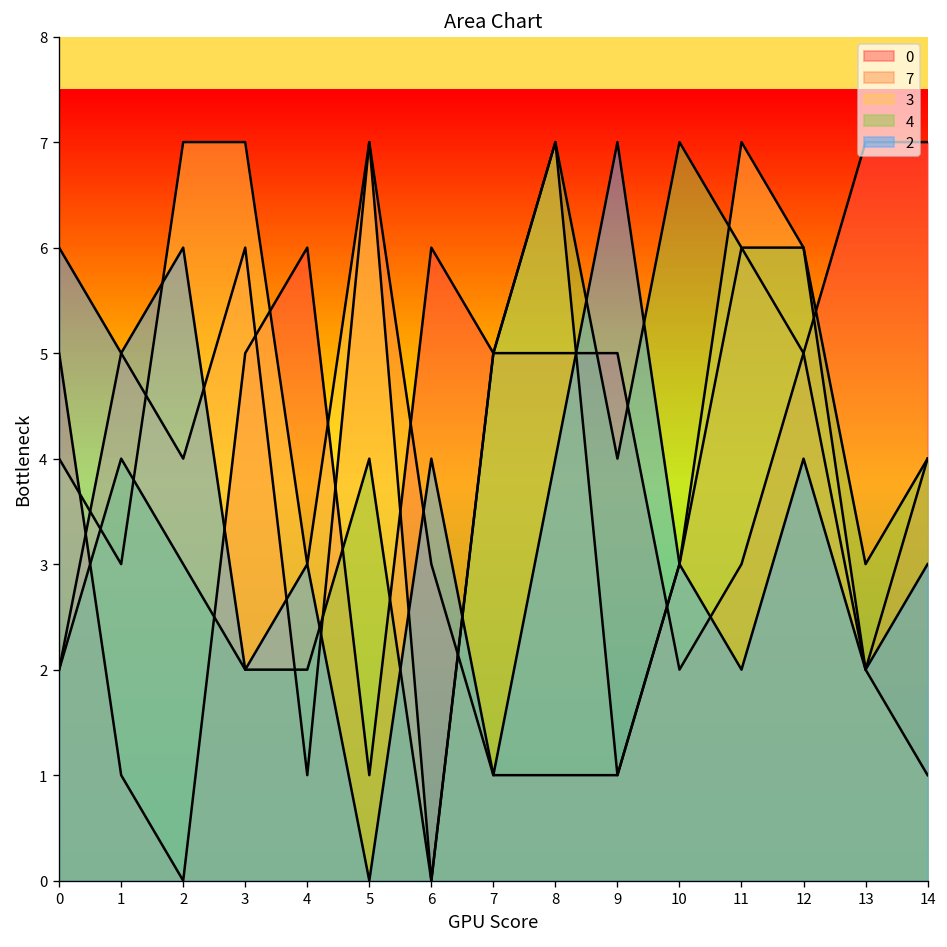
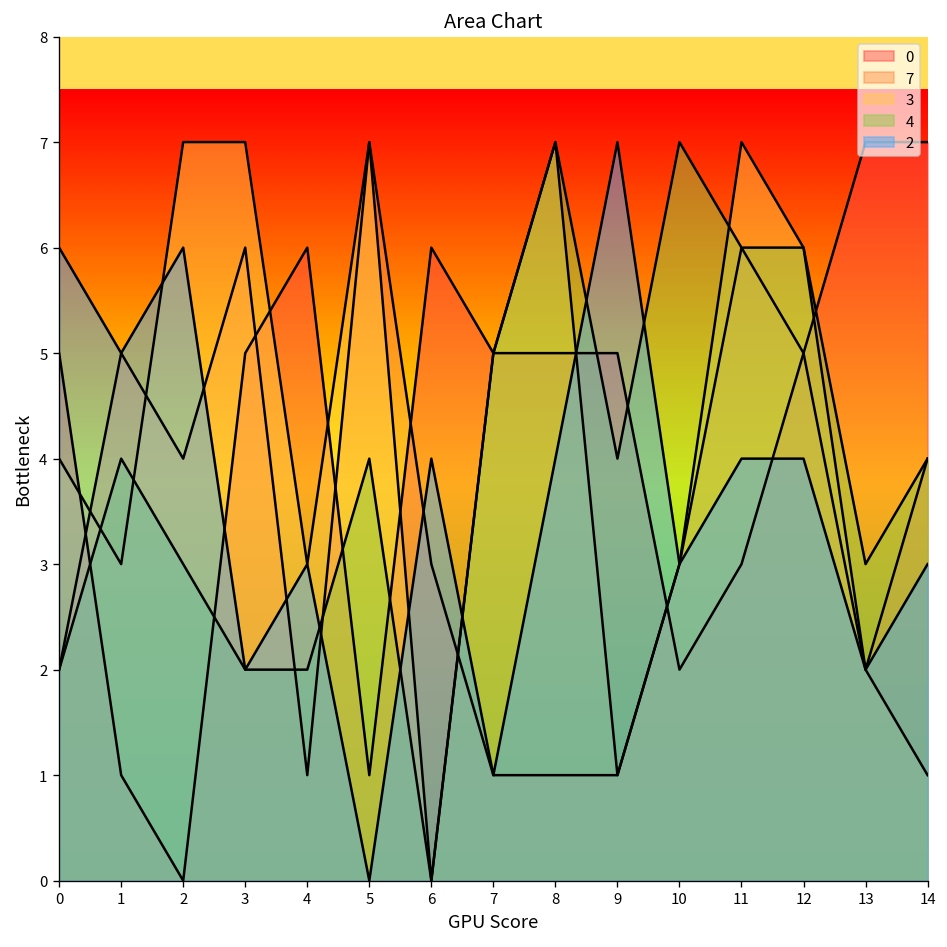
2, 11: 2 -> 4
